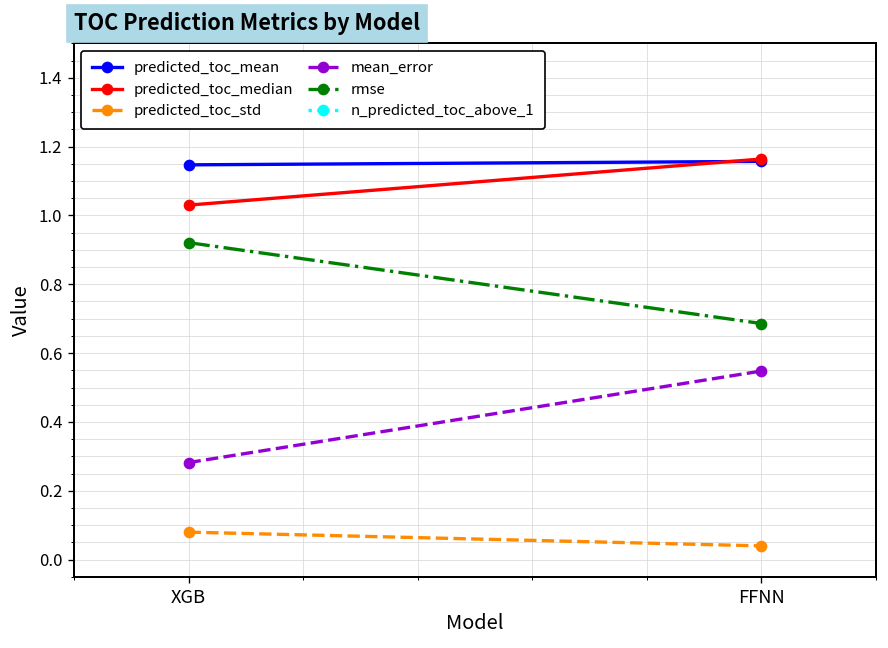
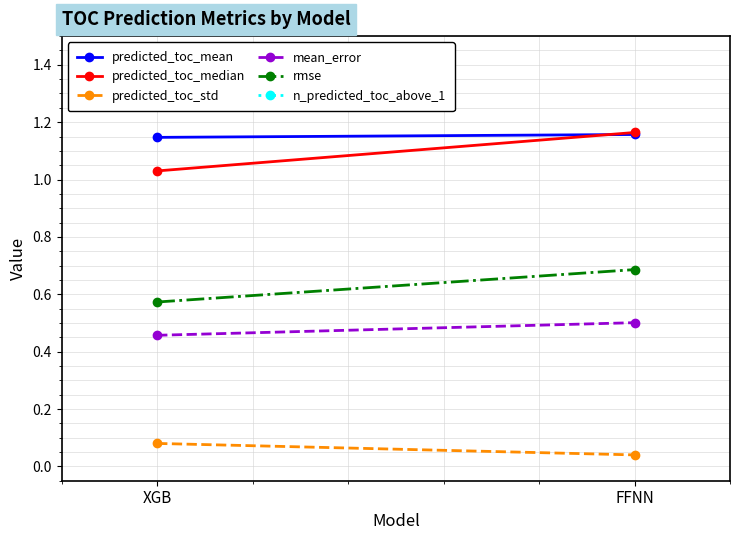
mean_error, XGB: 0.28 -> 0.46
rmse, XGB: 0.92 -> 0.57
mean_error, FFNN: 0.55 -> 0.50
